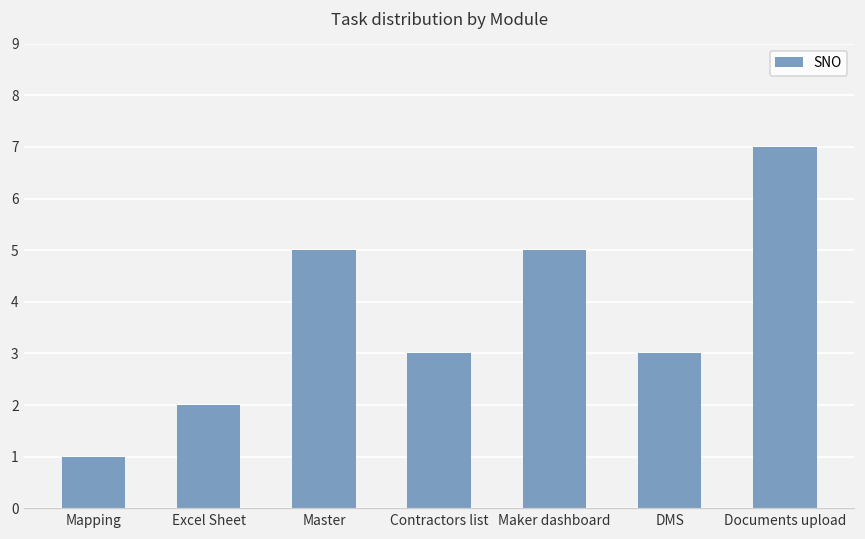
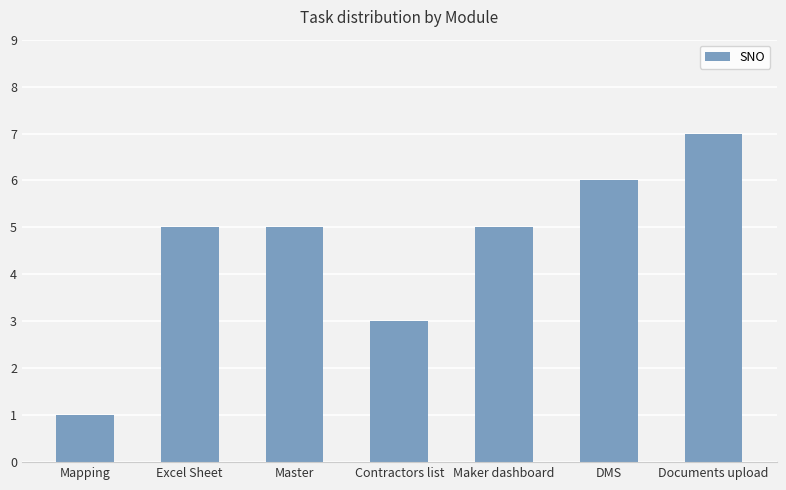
Excel Sheet: 2 -> 5
DMS: 3 -> 6
